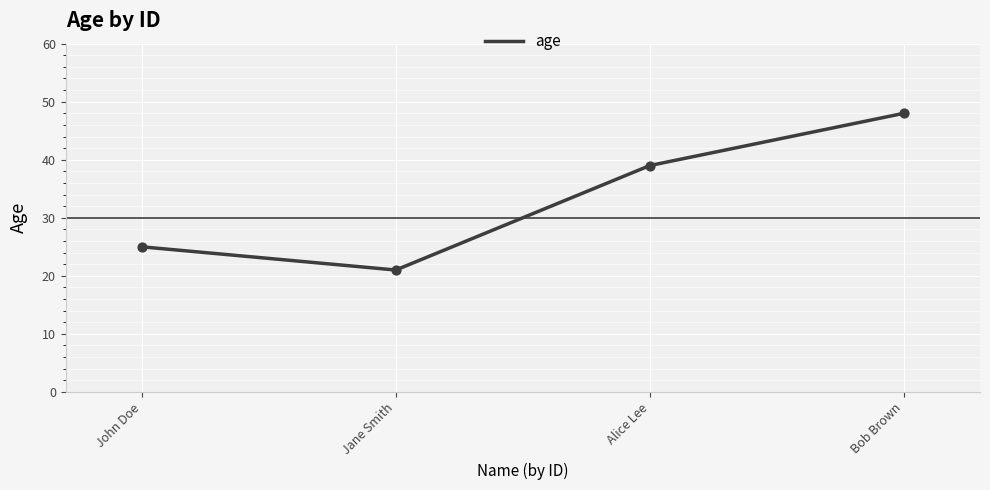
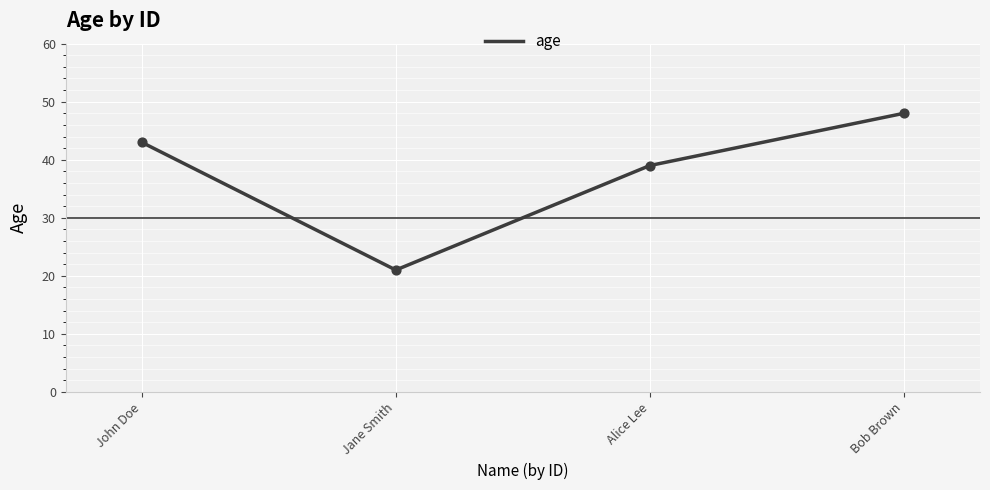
John Doe: 25 -> 43
